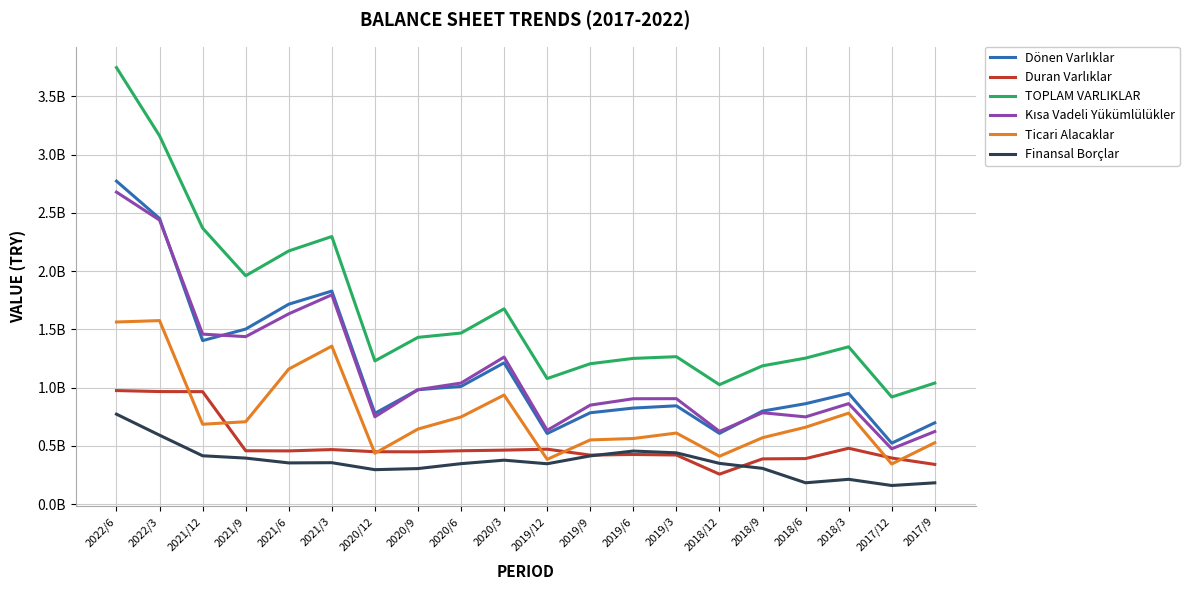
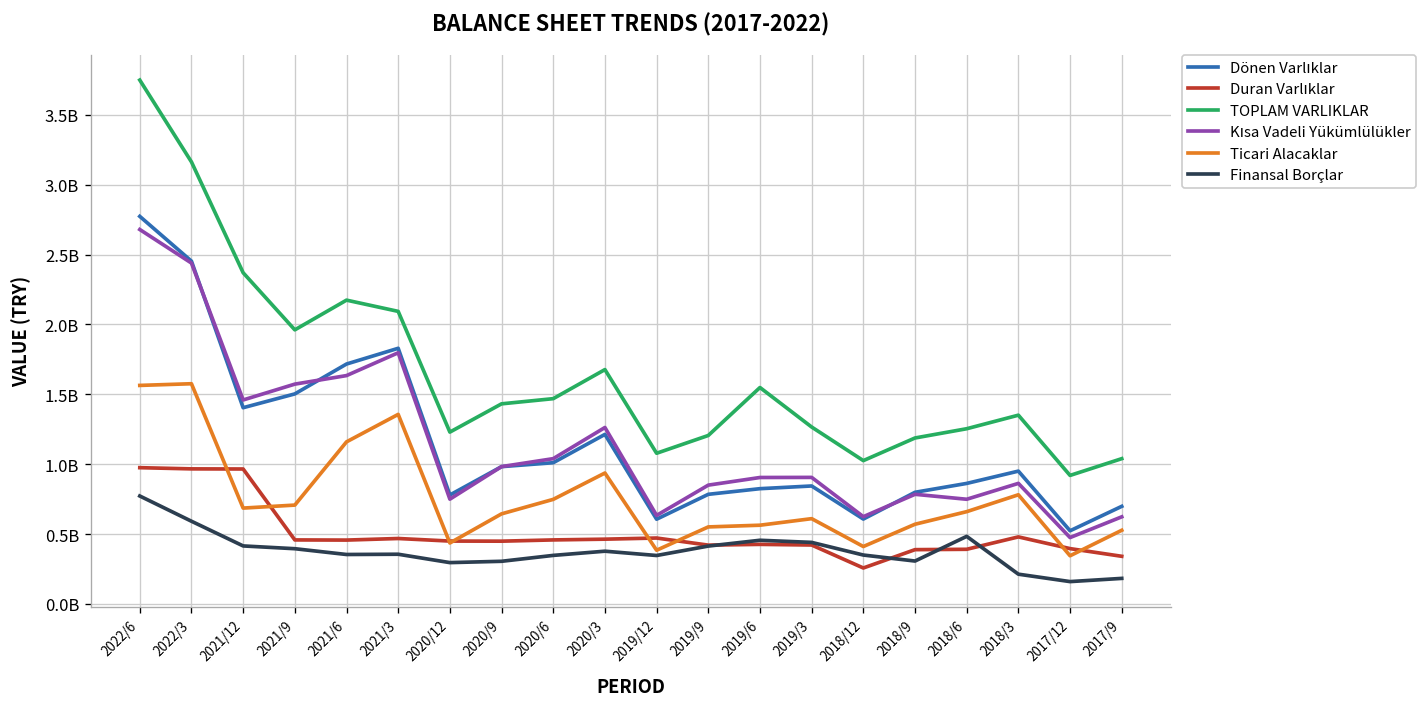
Kısa Vadeli Yükümlülükler, 2021/9: 1440000000 -> 1570000000
TOPLAM VARLIKLAR, 2021/3: 2300000000 -> 2090000000
TOPLAM VARLIKLAR, 2019/6: 1250000000 -> 1550000000
Finansal Borçlar, 2018/6: 180000000 -> 480000000
